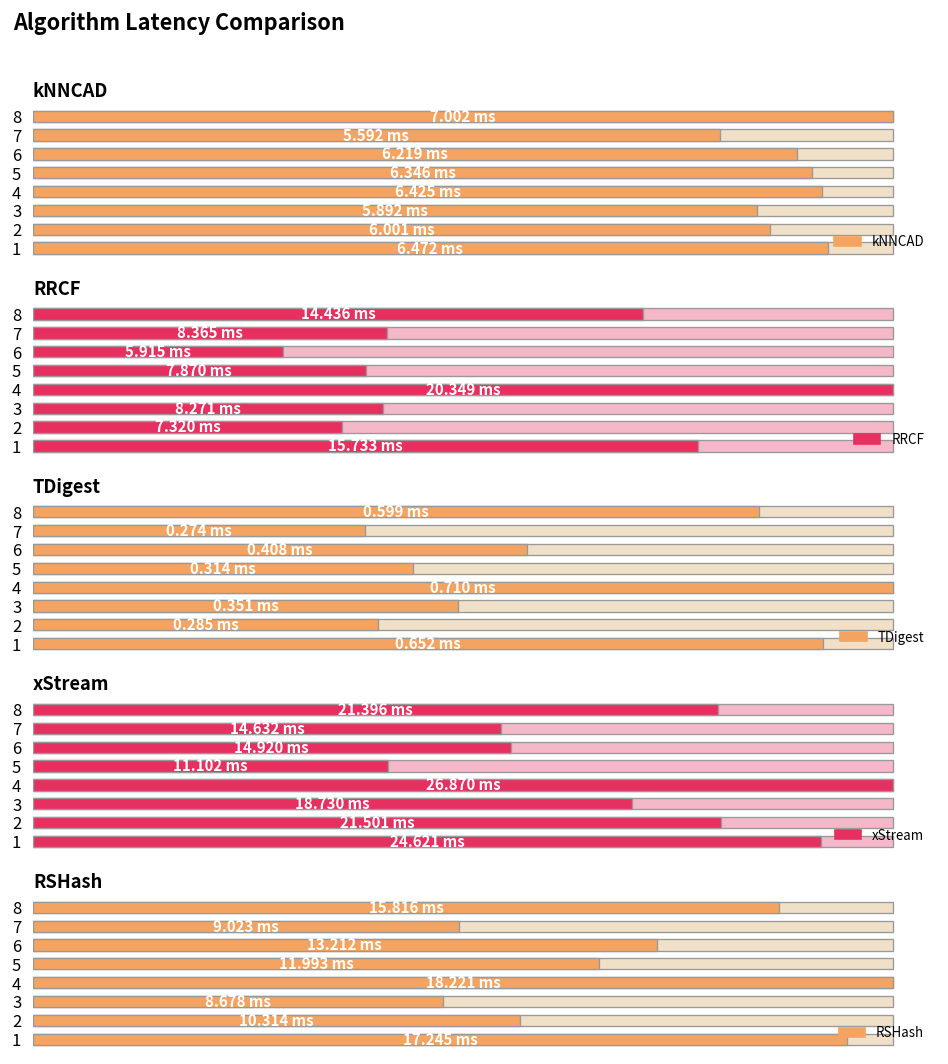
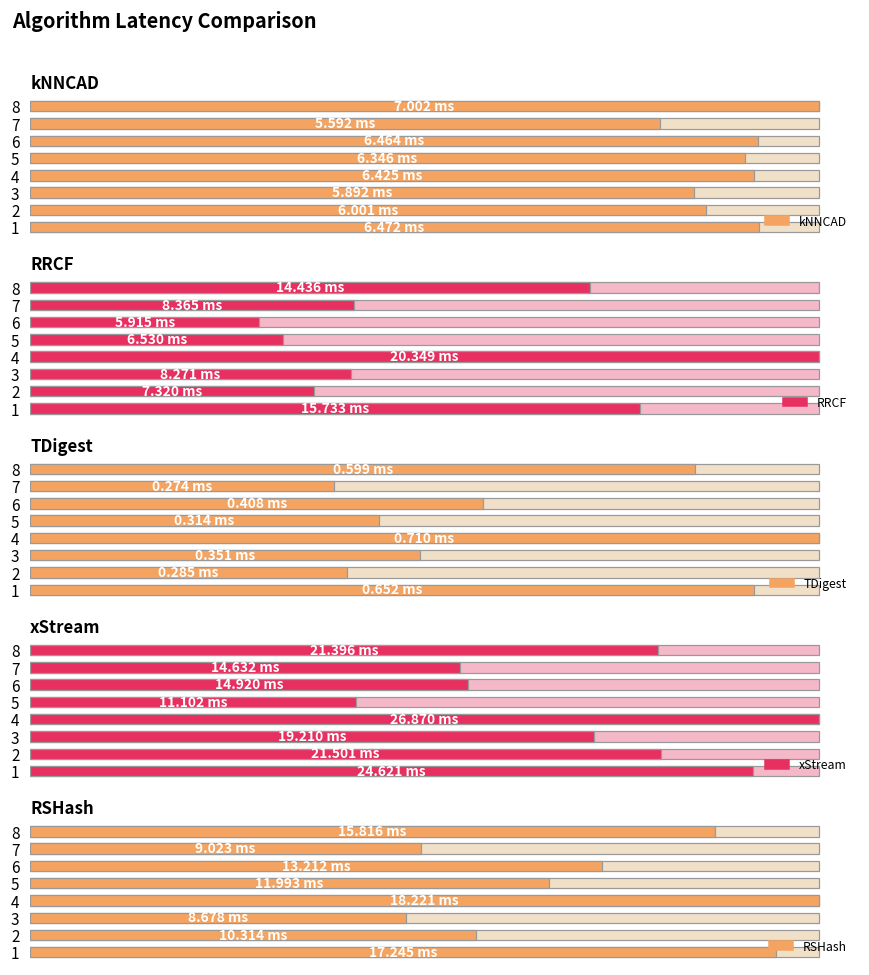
kNNCAD, kNNCAD, 6: 6.219 -> 6.464
RRCF, RRCF, 5: 7.870 -> 6.530
xStream, xStream, 3: 18.730 -> 19.210
